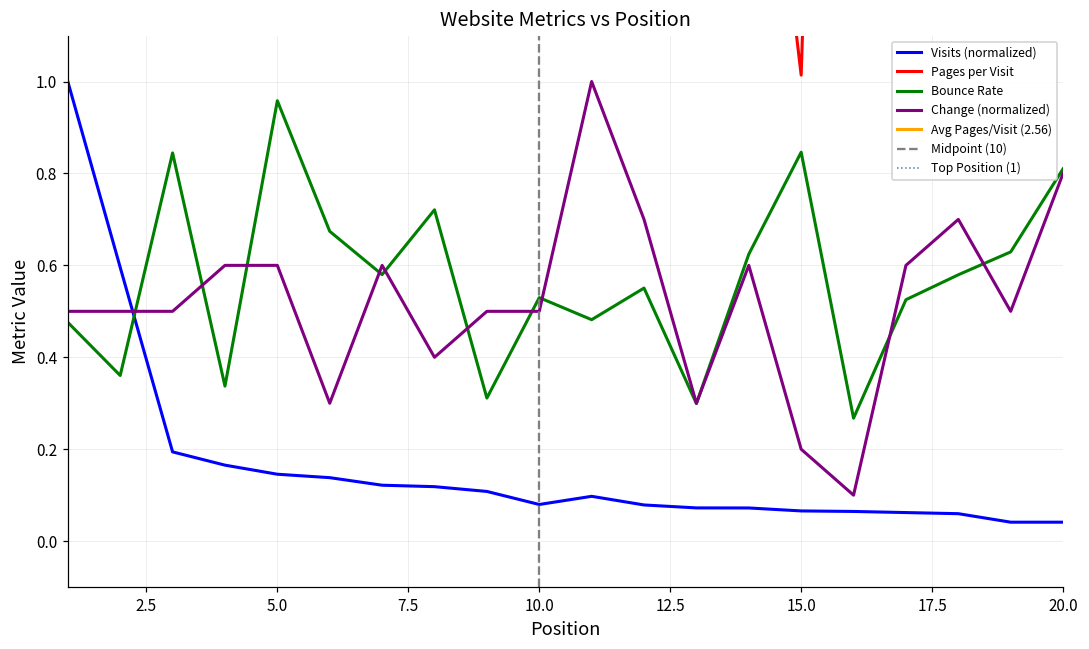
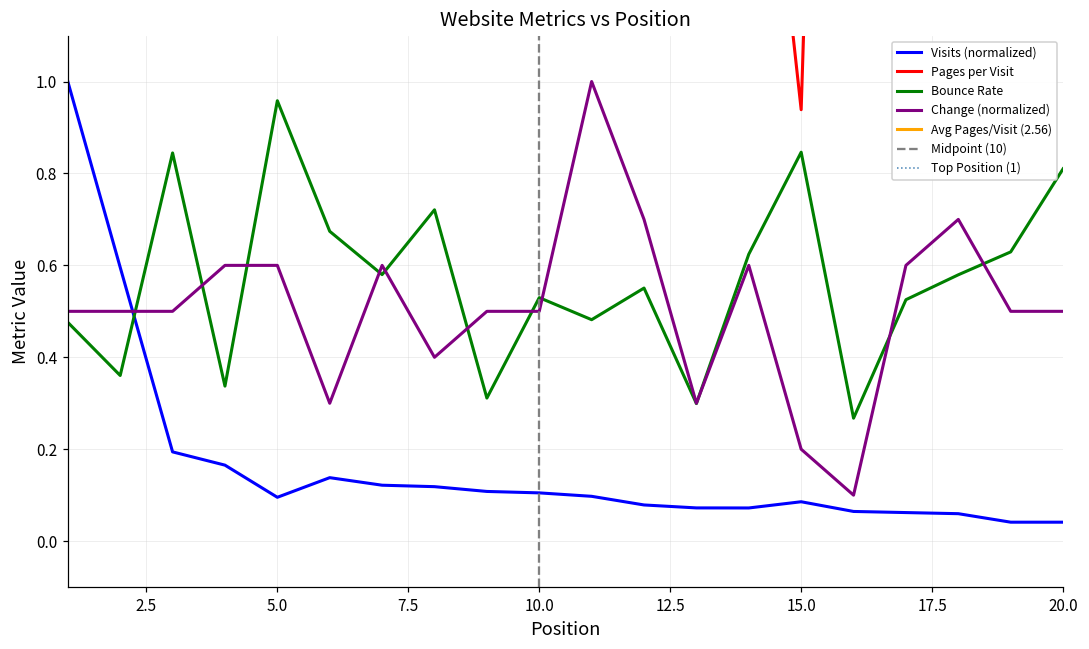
Visits (normalized), 5.0: 0.15 -> 0.10
Visits (normalized), 10.0: 0.08 -> 0.10
Visits (normalized), 15.0: 0.07 -> 0.09
Pages per Visit, 15.0: 1.01 -> 0.94
Change (normalized), 20.0: 0.80 -> 0.50
